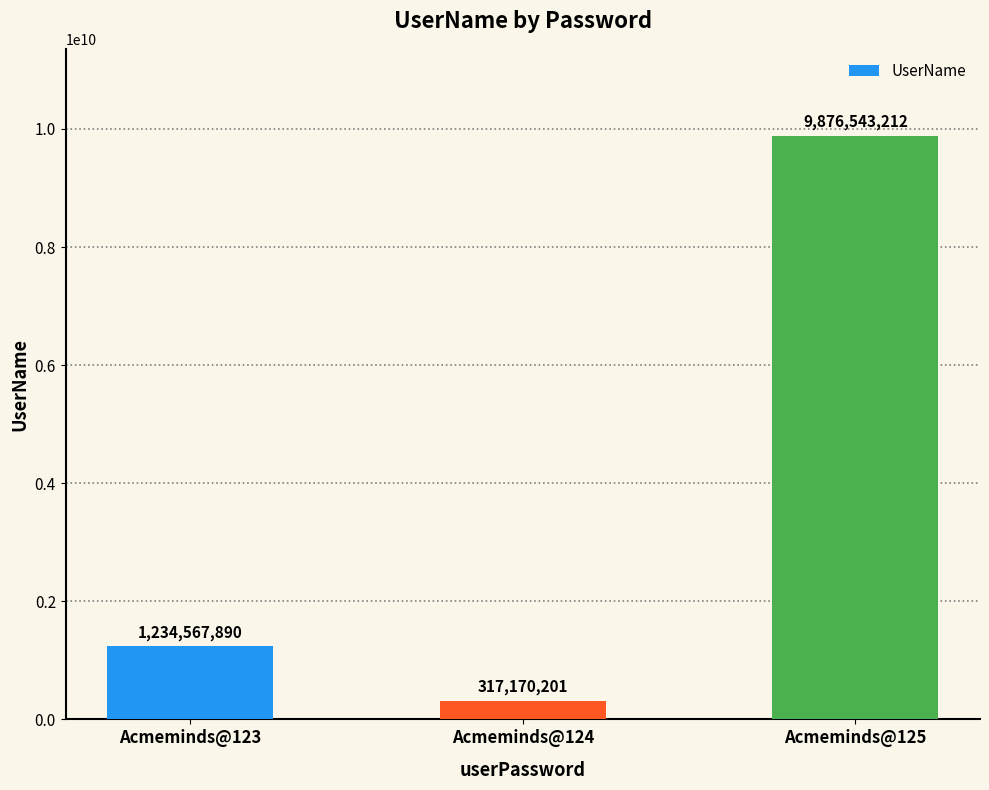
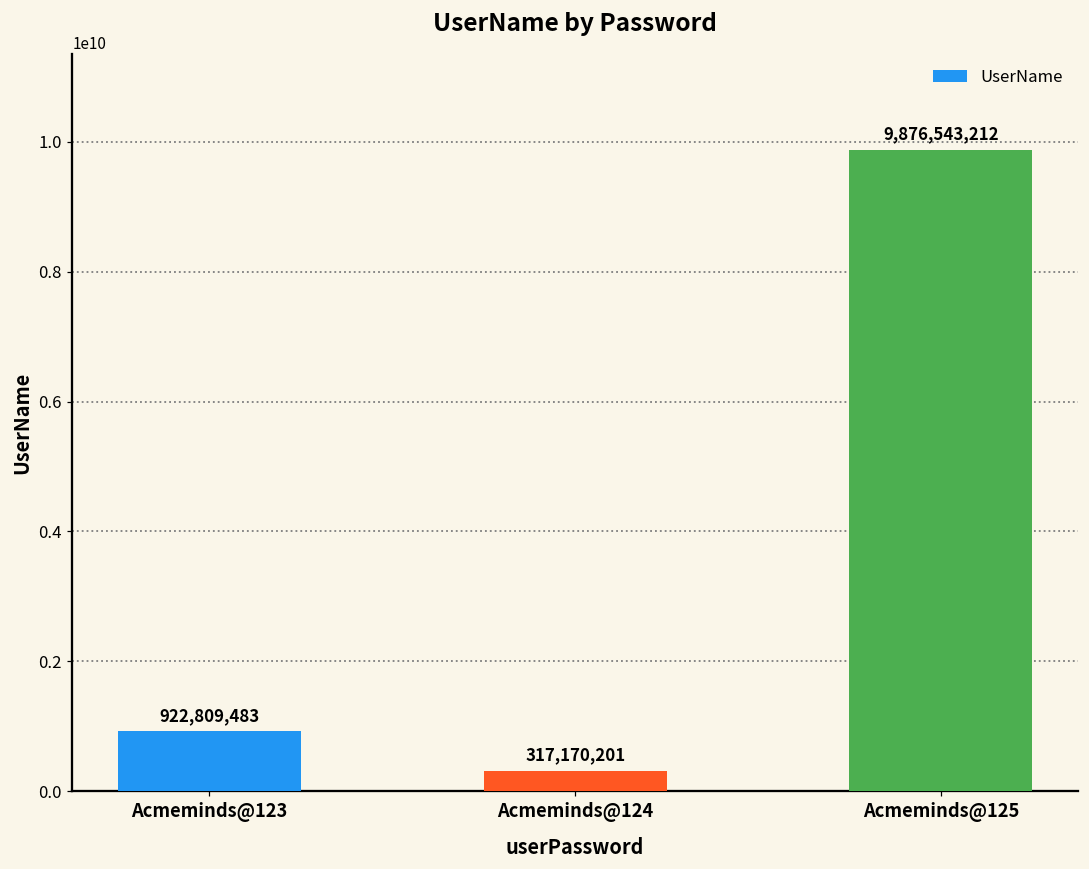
Acmeminds@123: 1,234,567,890 -> 922,809,483
